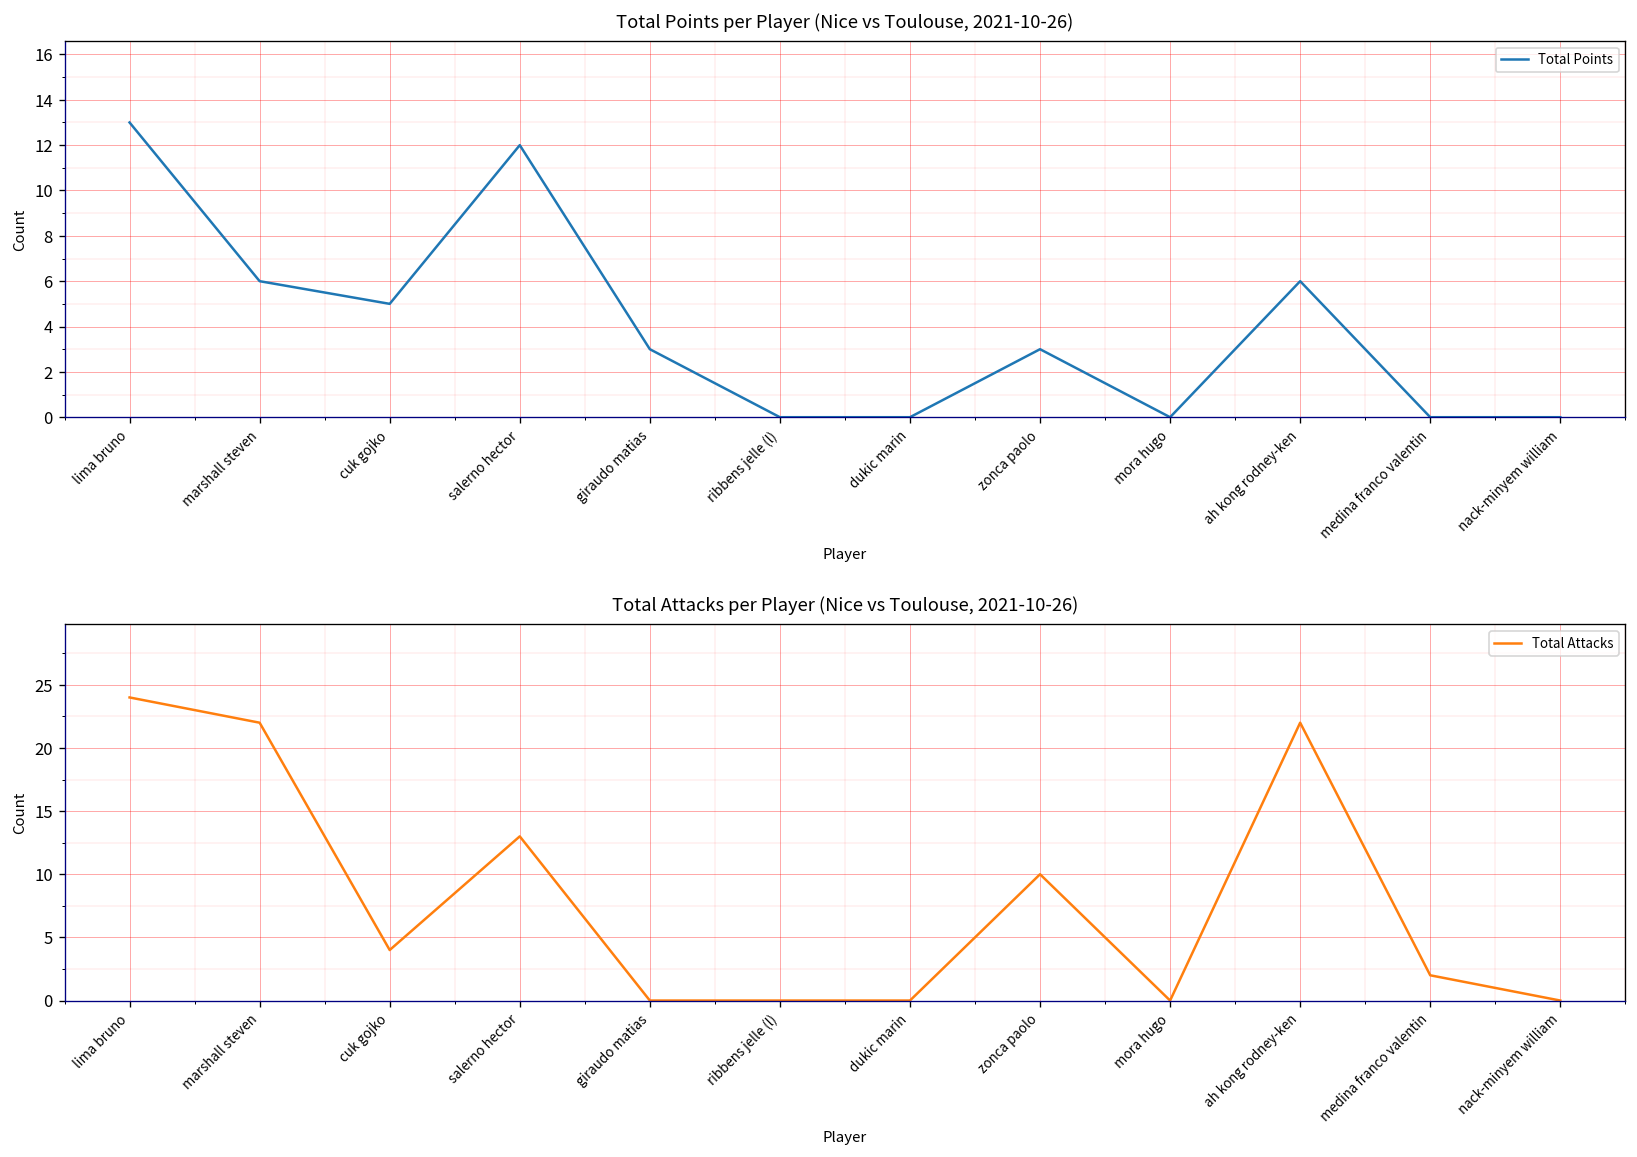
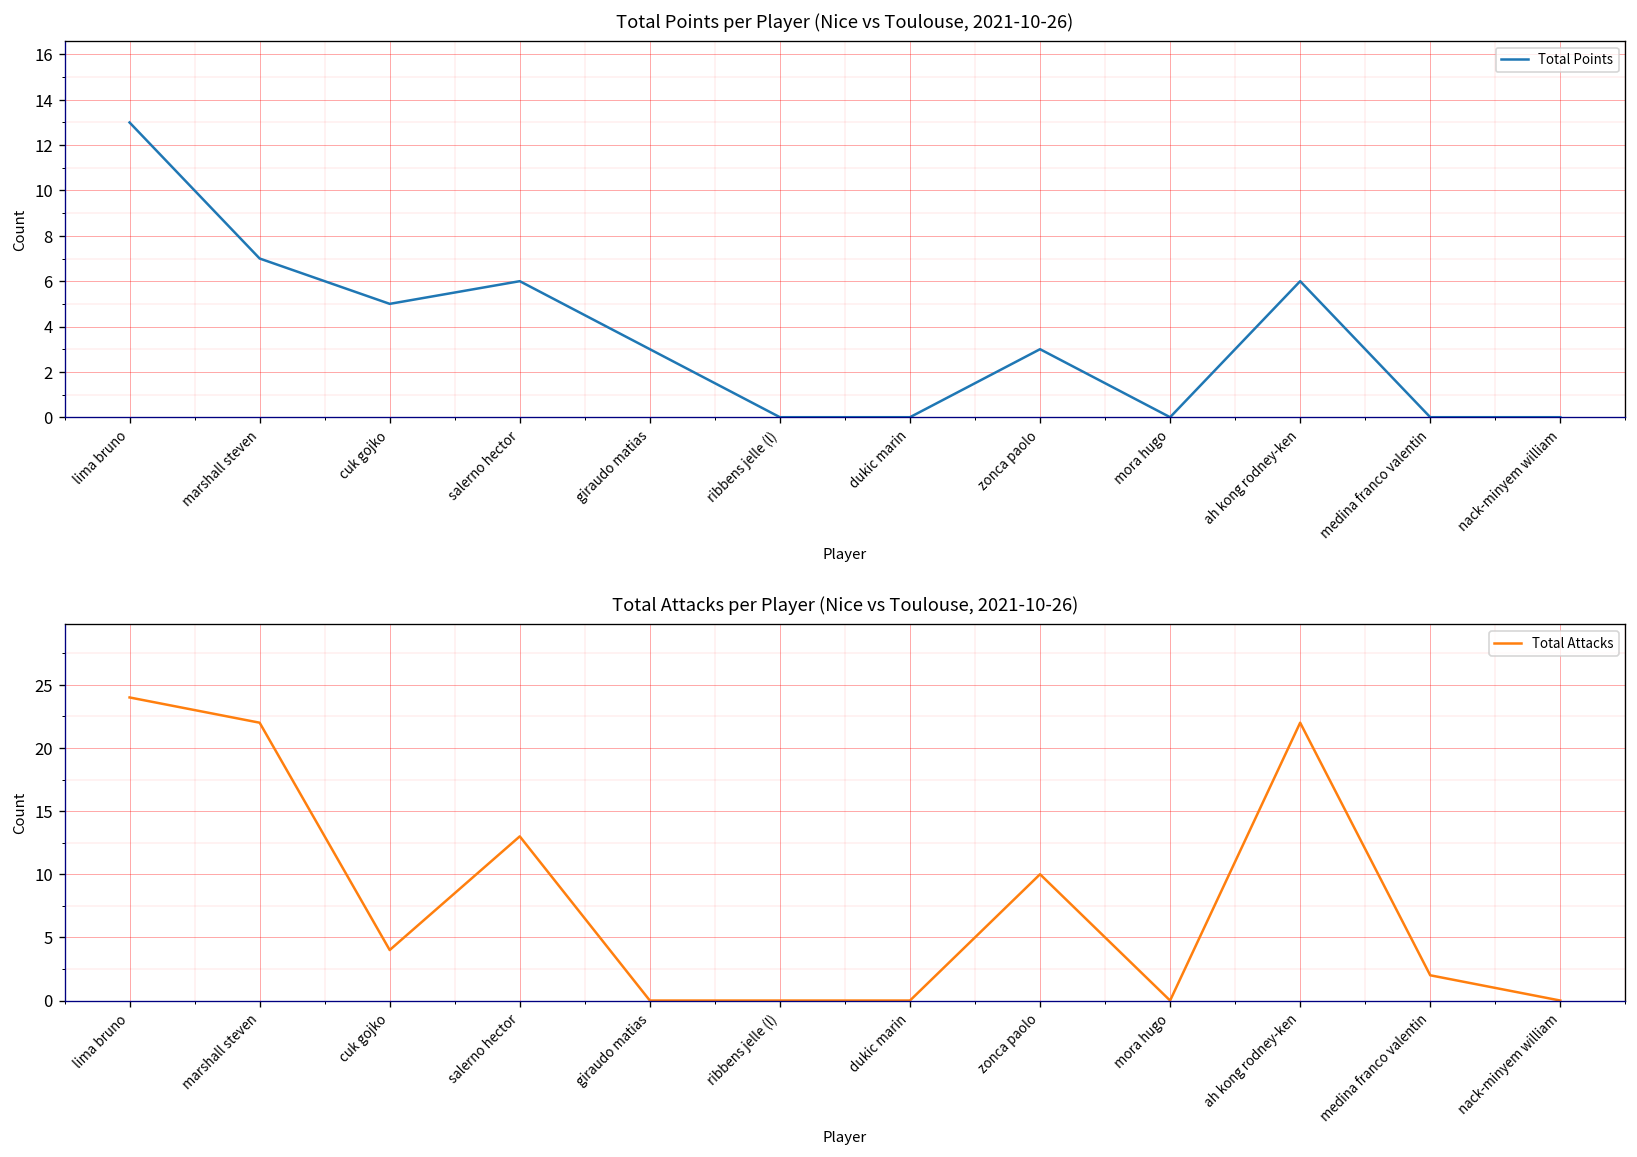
Total Points per Player (Nice vs Toulouse, 2021-10-26), marshall steven: 6 -> 7
Total Points per Player (Nice vs Toulouse, 2021-10-26), salerno hector: 12 -> 6
